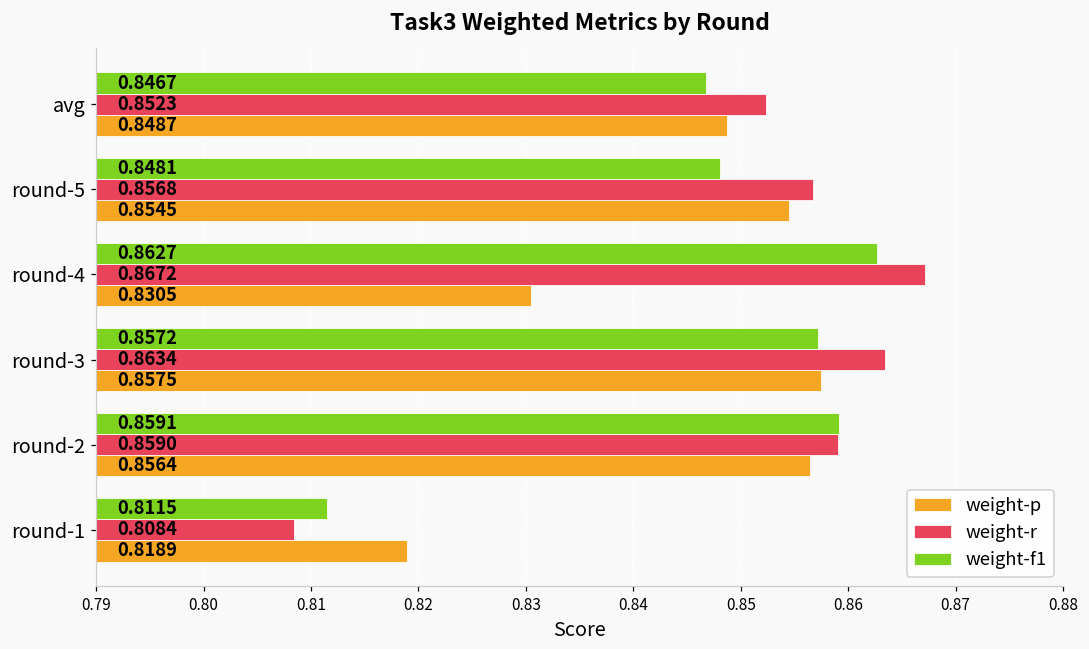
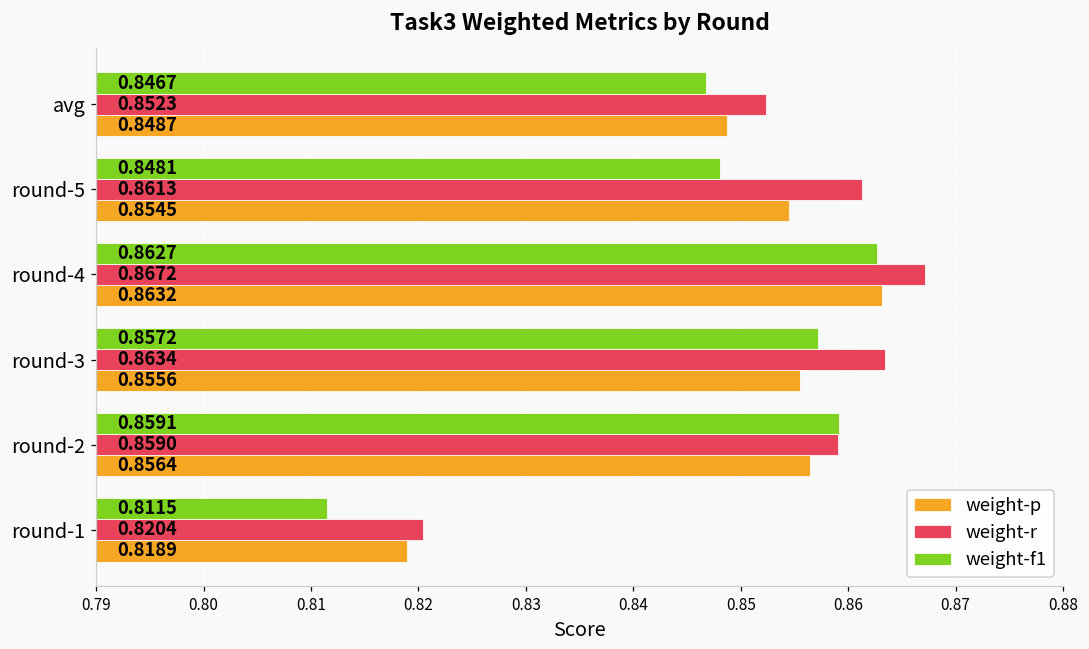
weight-r, round-5: 0.8568 -> 0.8613
weight-p, round-4: 0.8305 -> 0.8632
weight-p, round-3: 0.8575 -> 0.8556
weight-r, round-1: 0.8084 -> 0.8204
